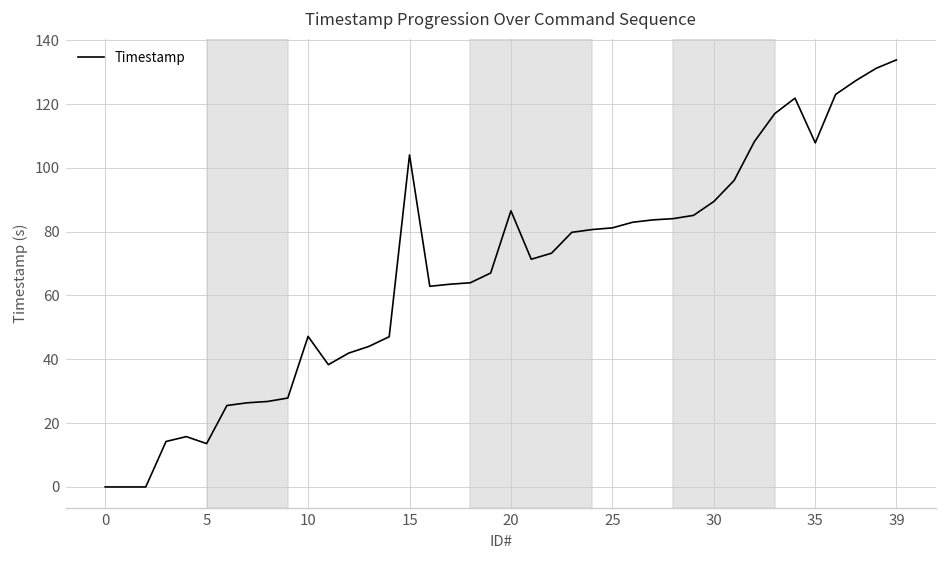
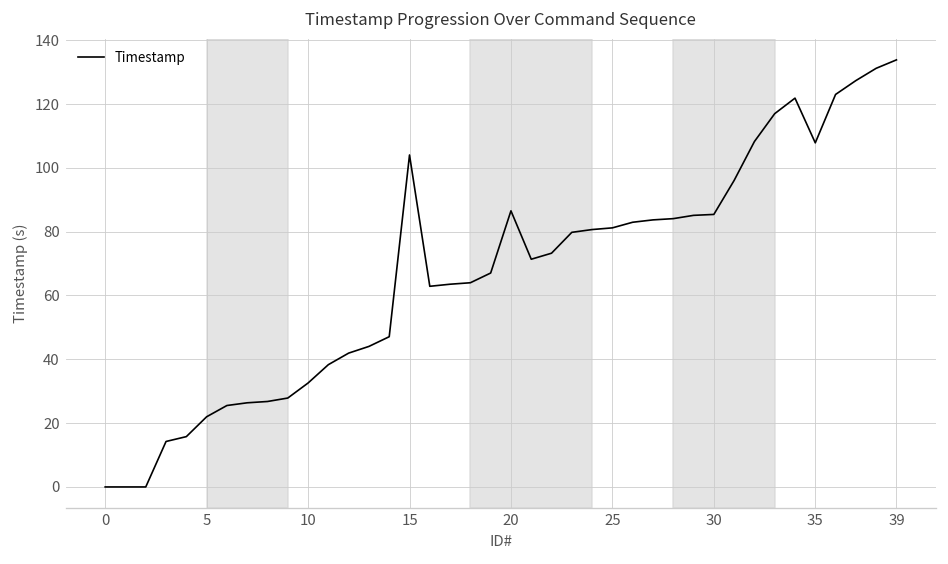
5: 14 -> 22
10: 47 -> 33
30: 89 -> 85
